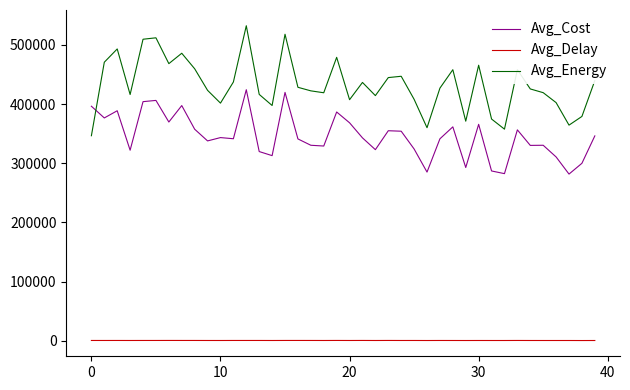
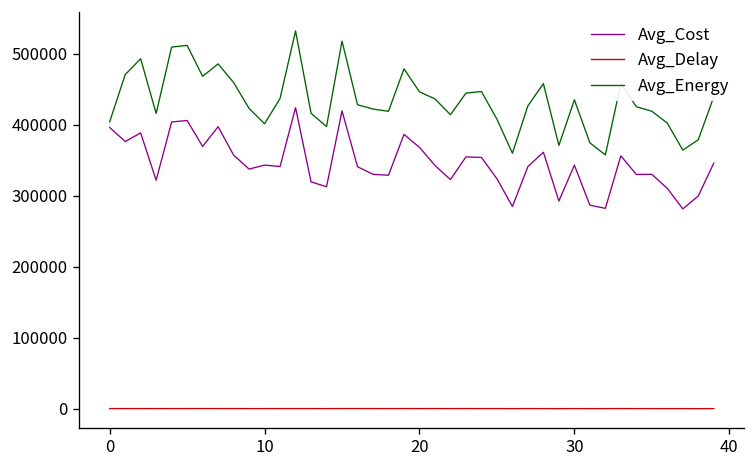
Avg_Energy, 0: 350000 -> 400000
Avg_Energy, 20: 410000 -> 450000
Avg_Cost, 30: 370000 -> 340000
Avg_Energy, 30: 470000 -> 440000
